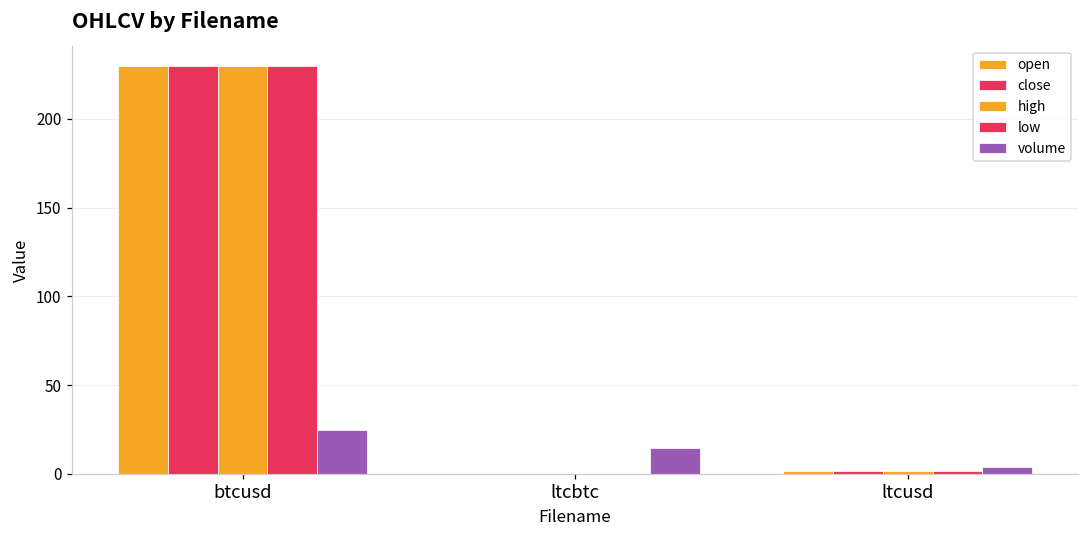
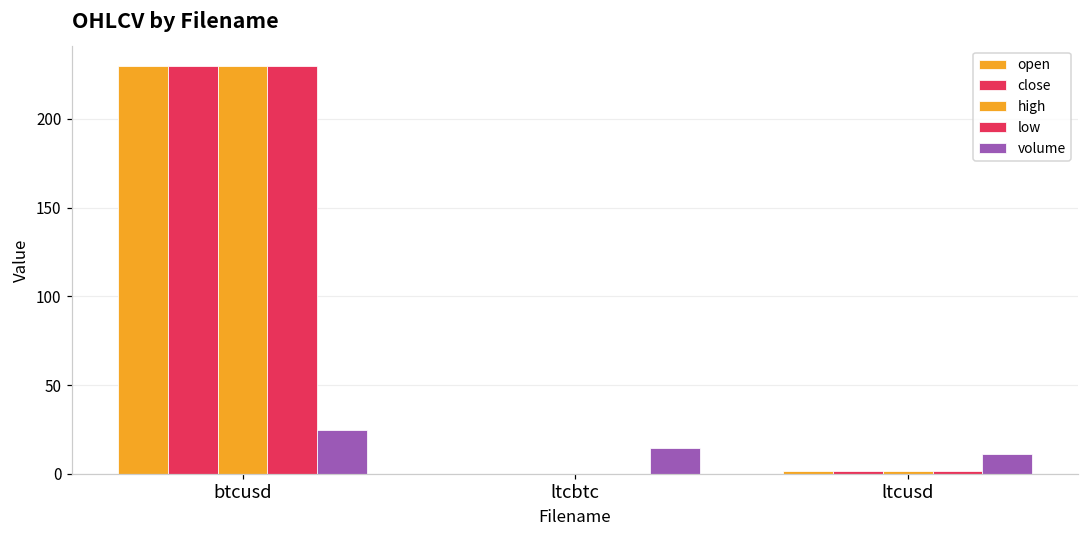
volume, ltcusd: 4 -> 11
